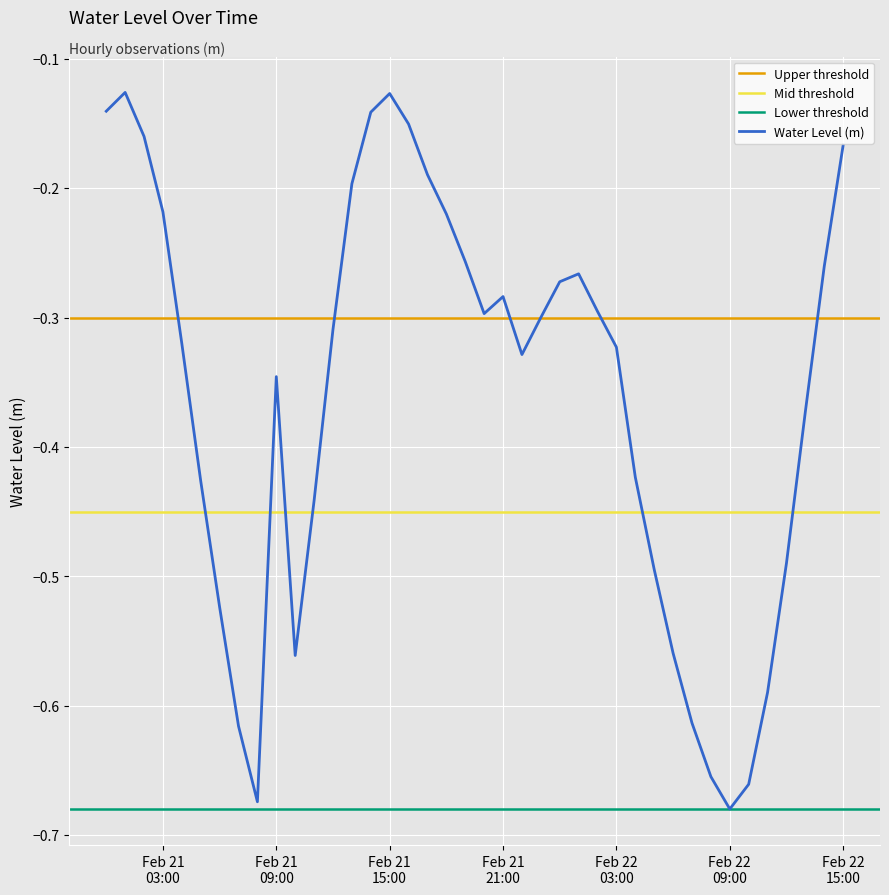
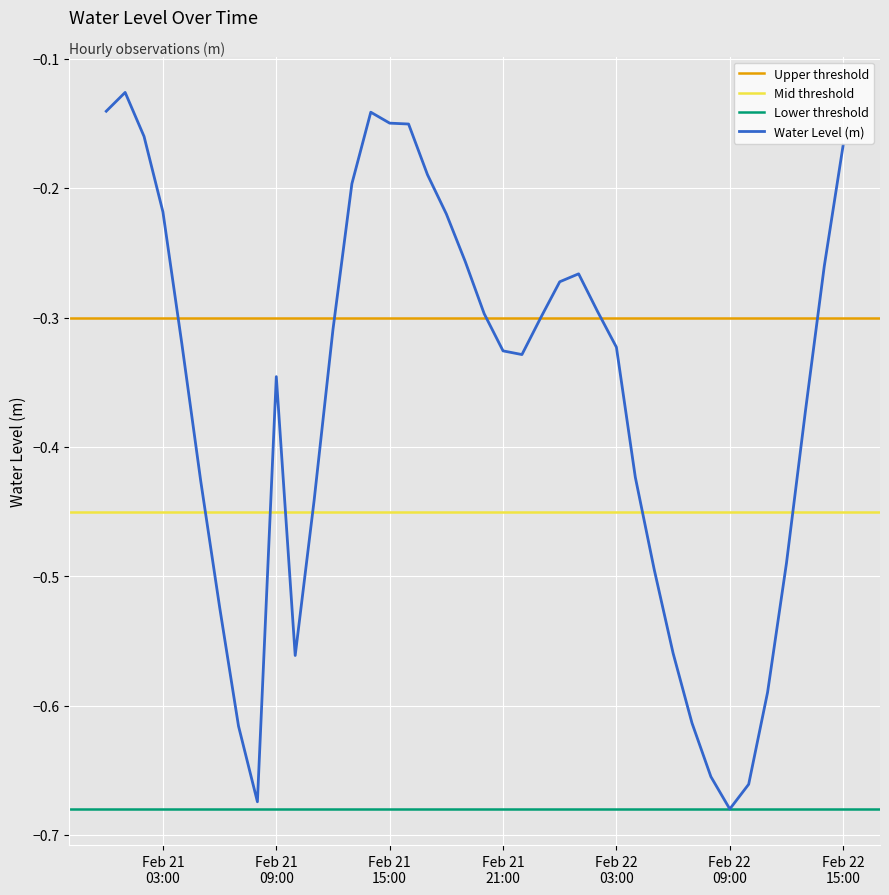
Feb 21 15:00: -0.127 -> -0.150
Feb 21 21:00: -0.284 -> -0.326
